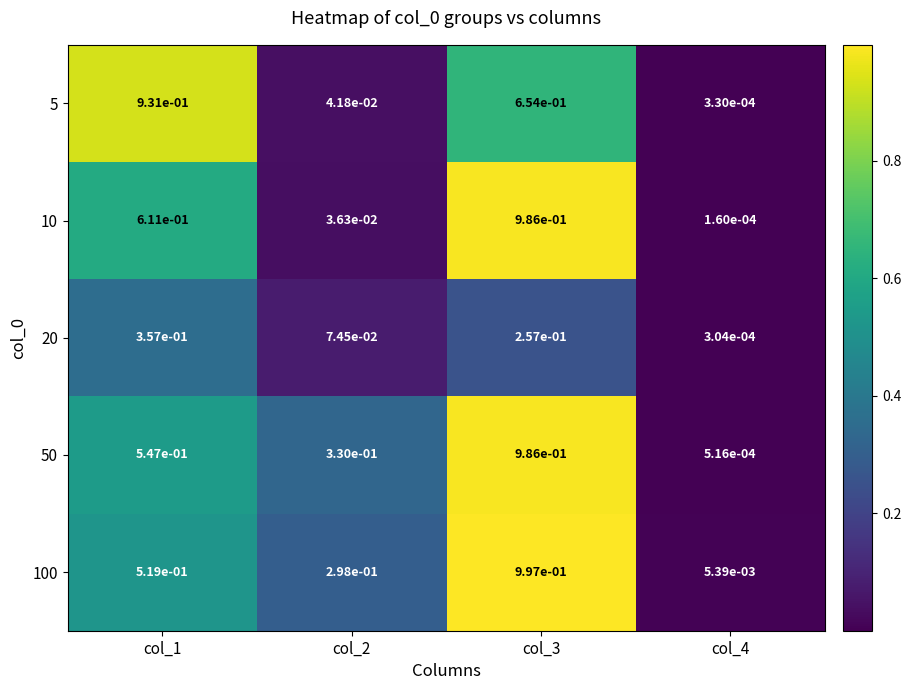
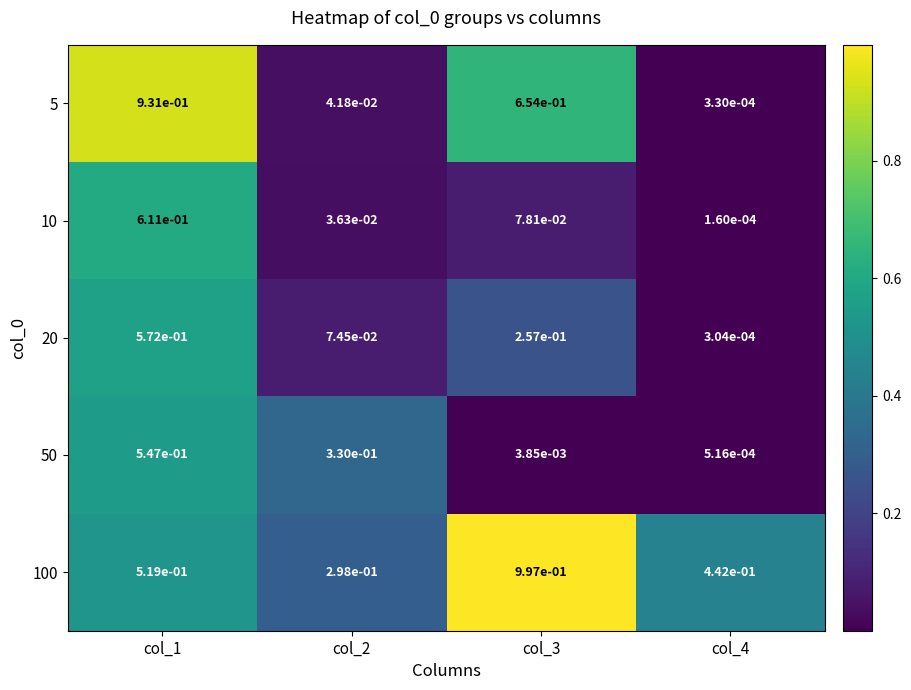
10, col_3: 9.86e-01 -> 7.81e-02
20, col_1: 3.57e-01 -> 5.72e-01
50, col_3: 9.86e-01 -> 3.85e-03
100, col_4: 5.39e-03 -> 4.42e-01
